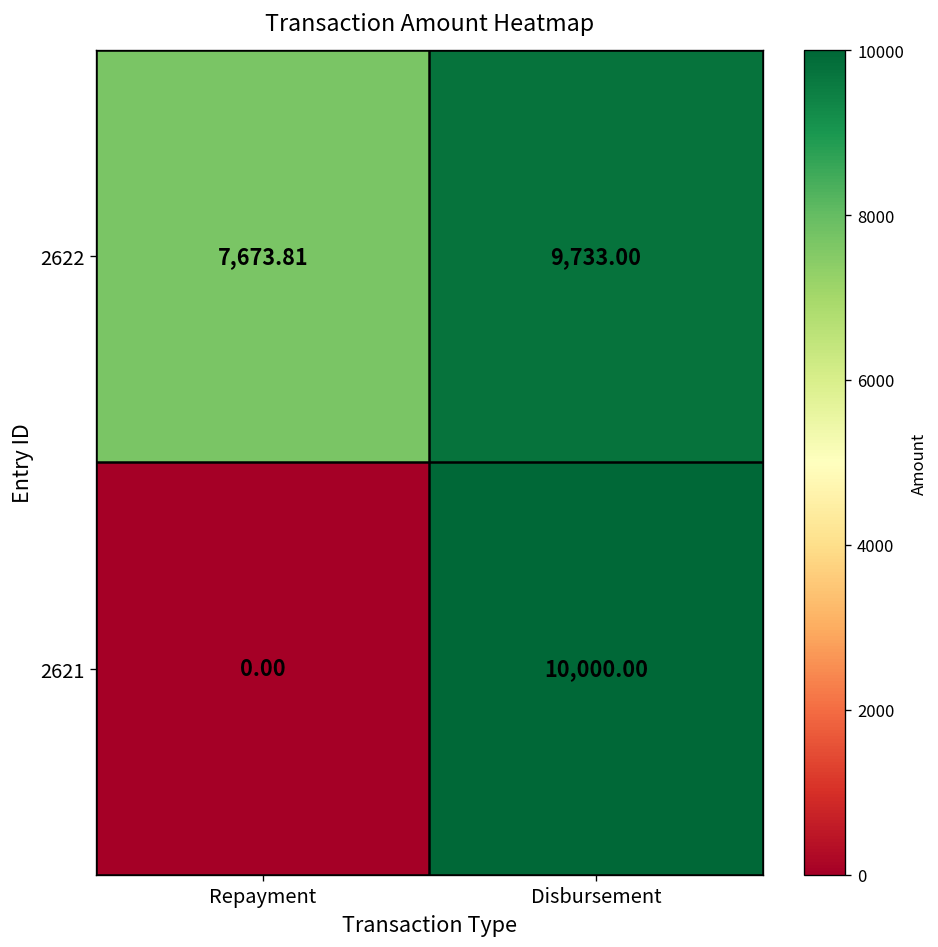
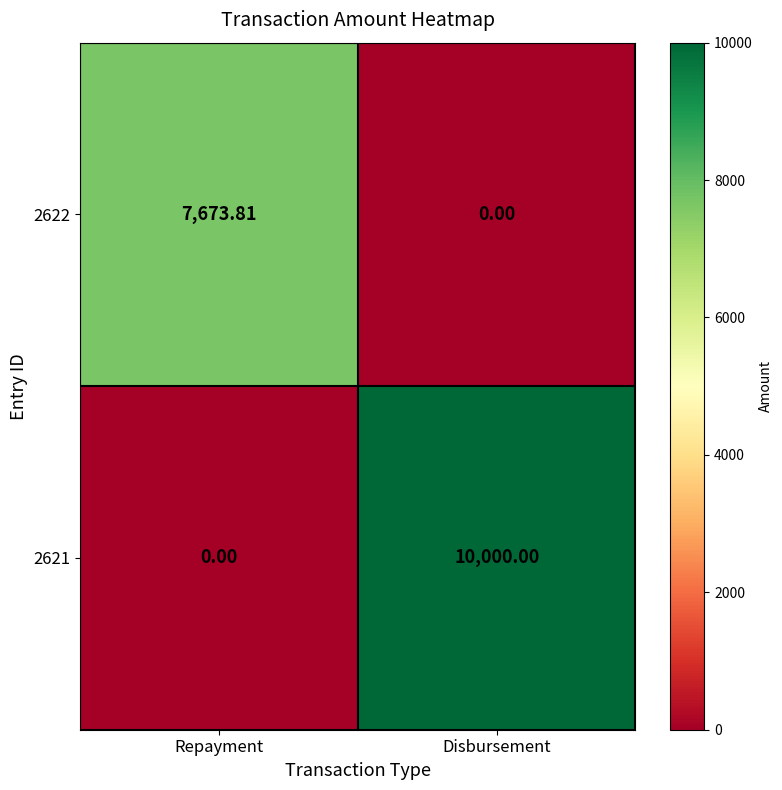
2622, Disbursement: 9,733.00 -> 0.00
